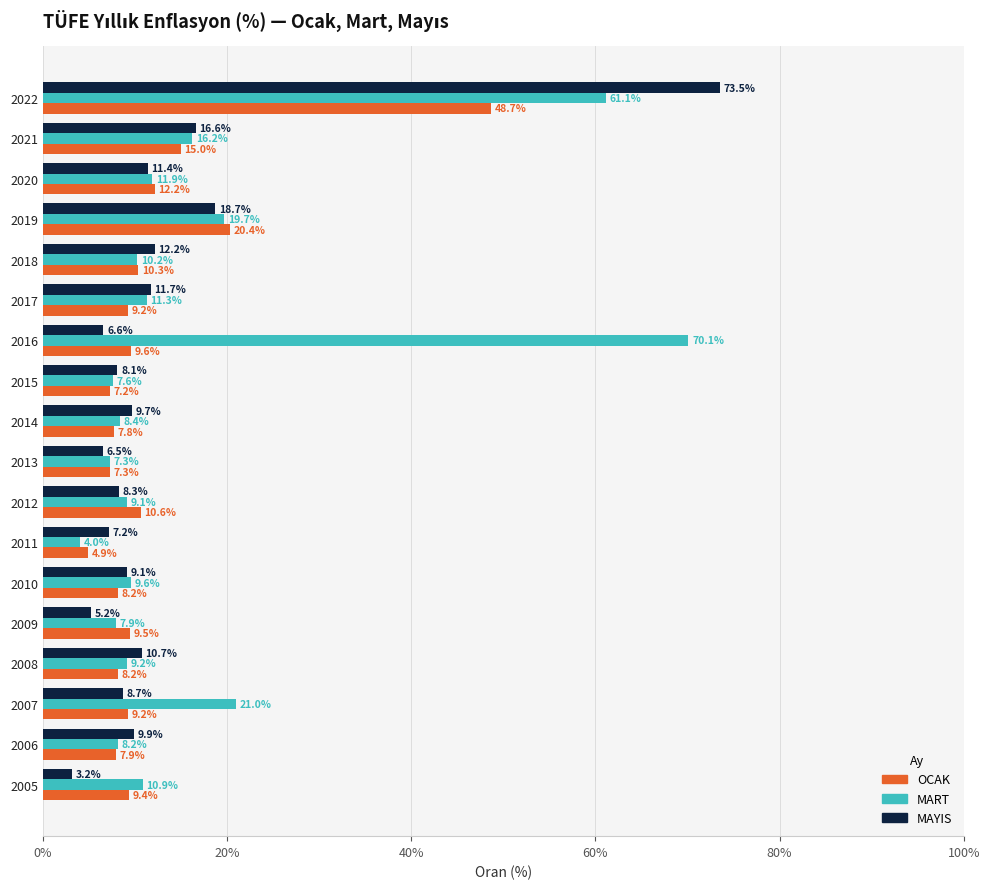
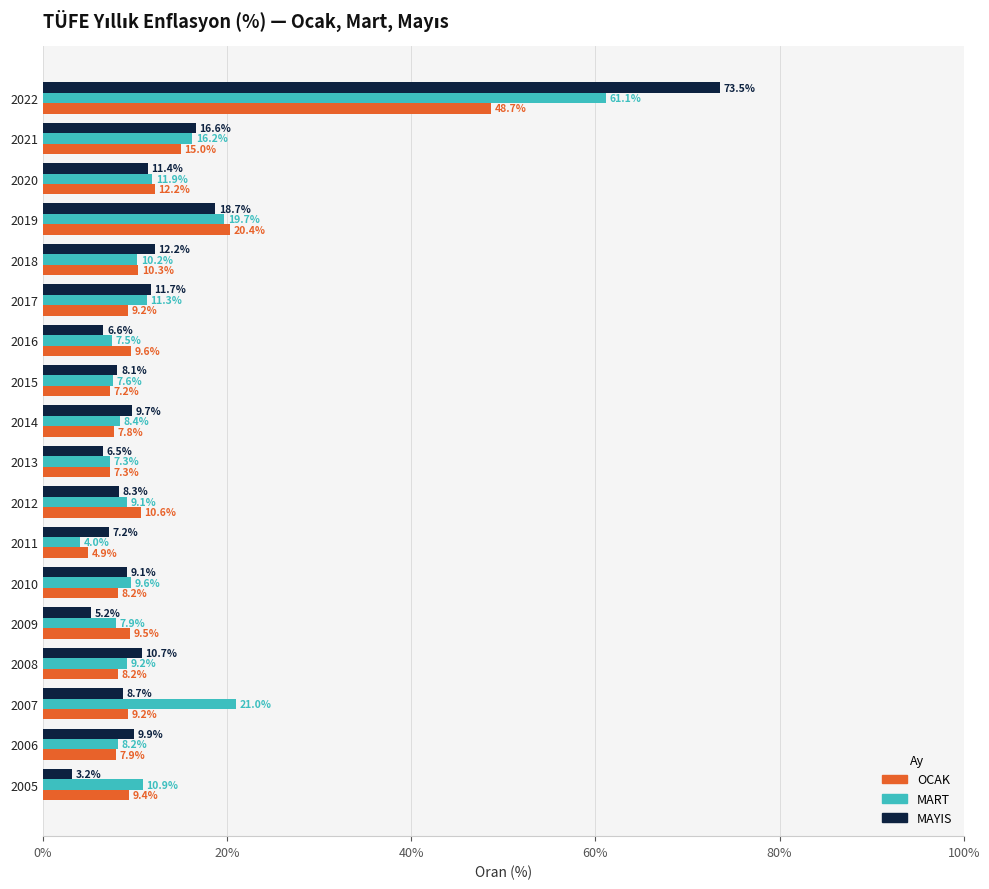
MART, 2016: 70.1% -> 7.5%
